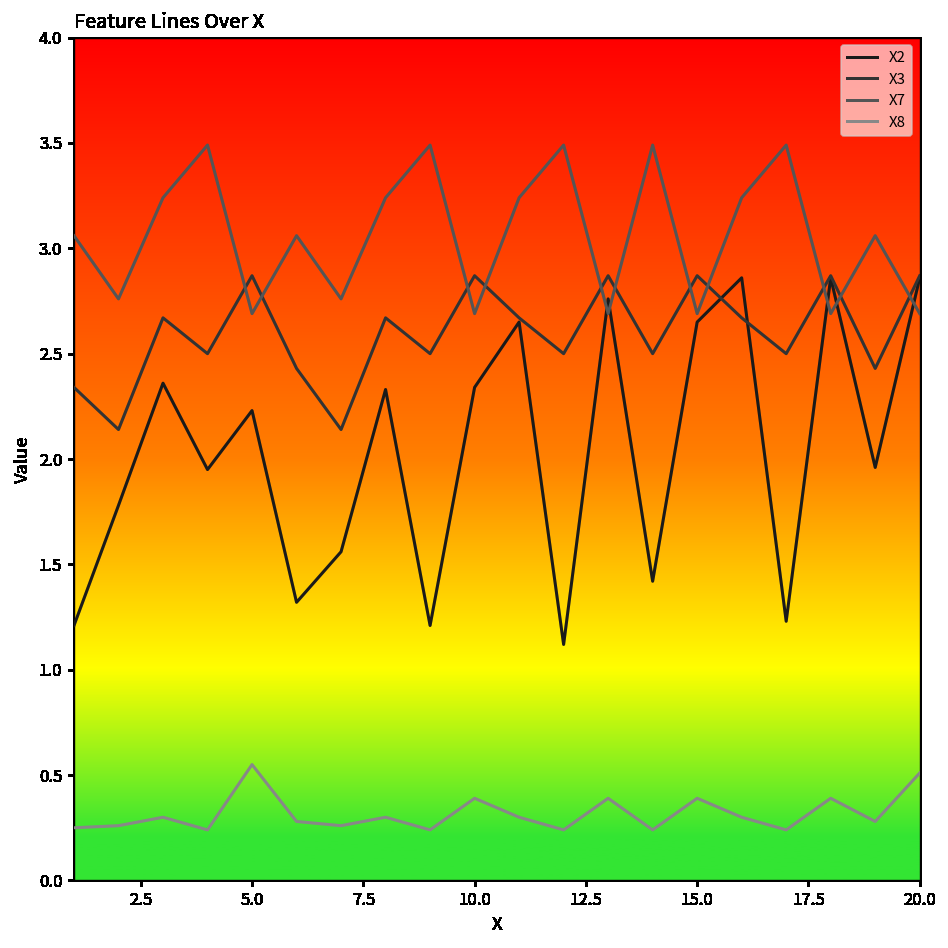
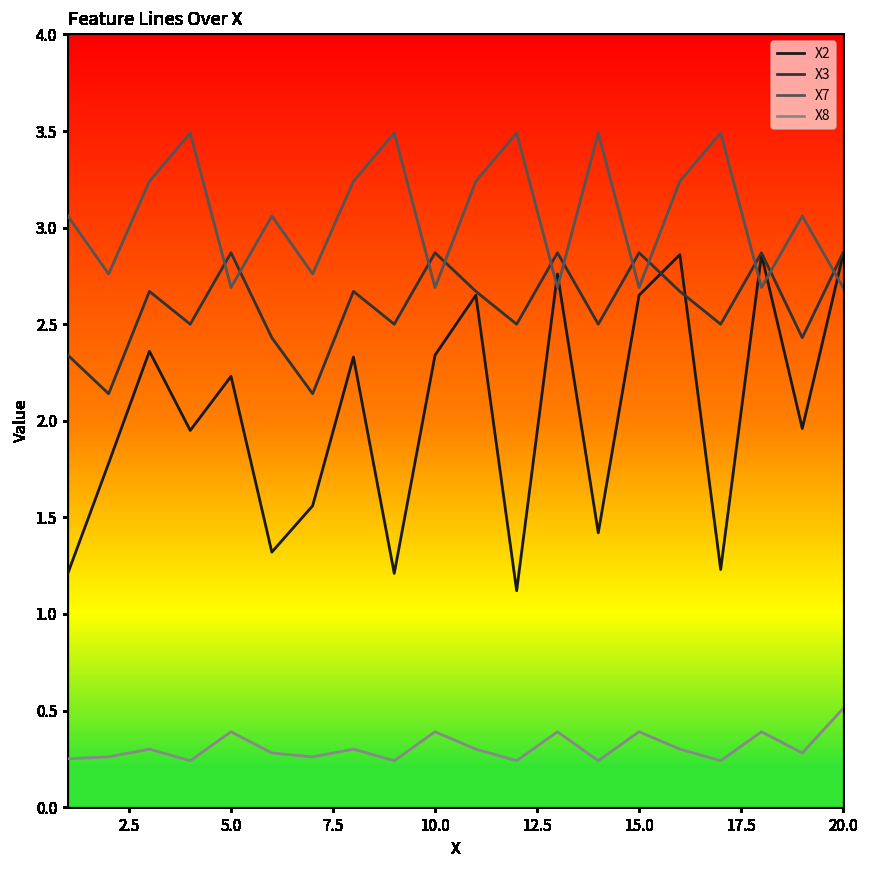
X8, 5.0: 0.55 -> 0.39
